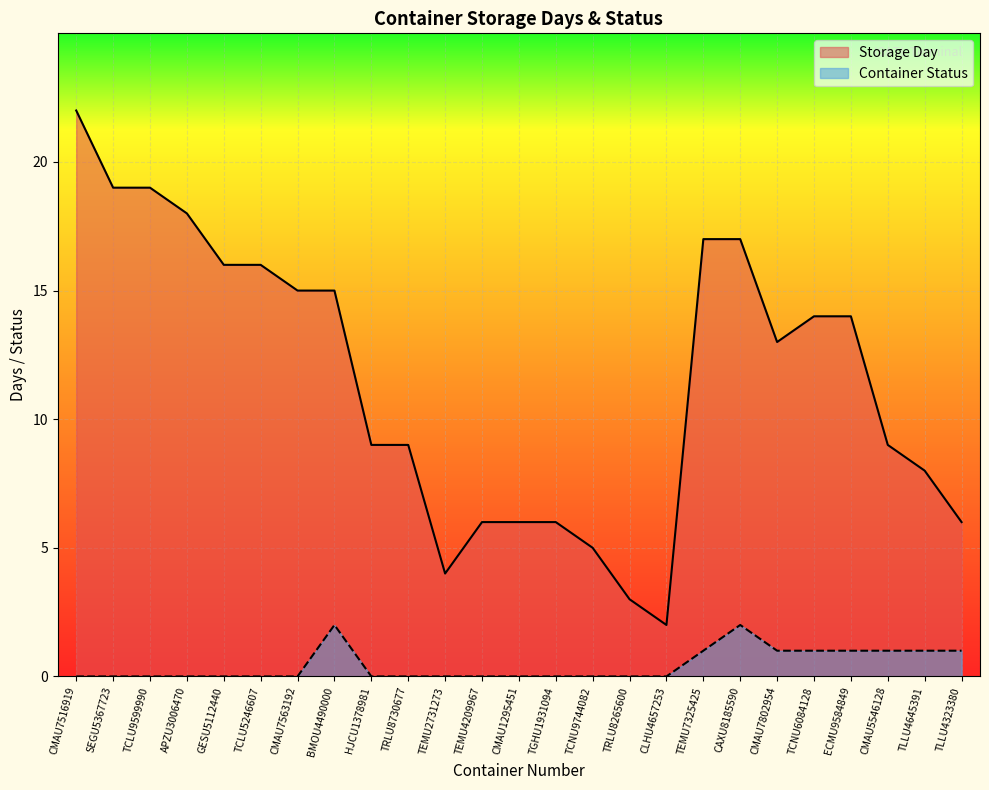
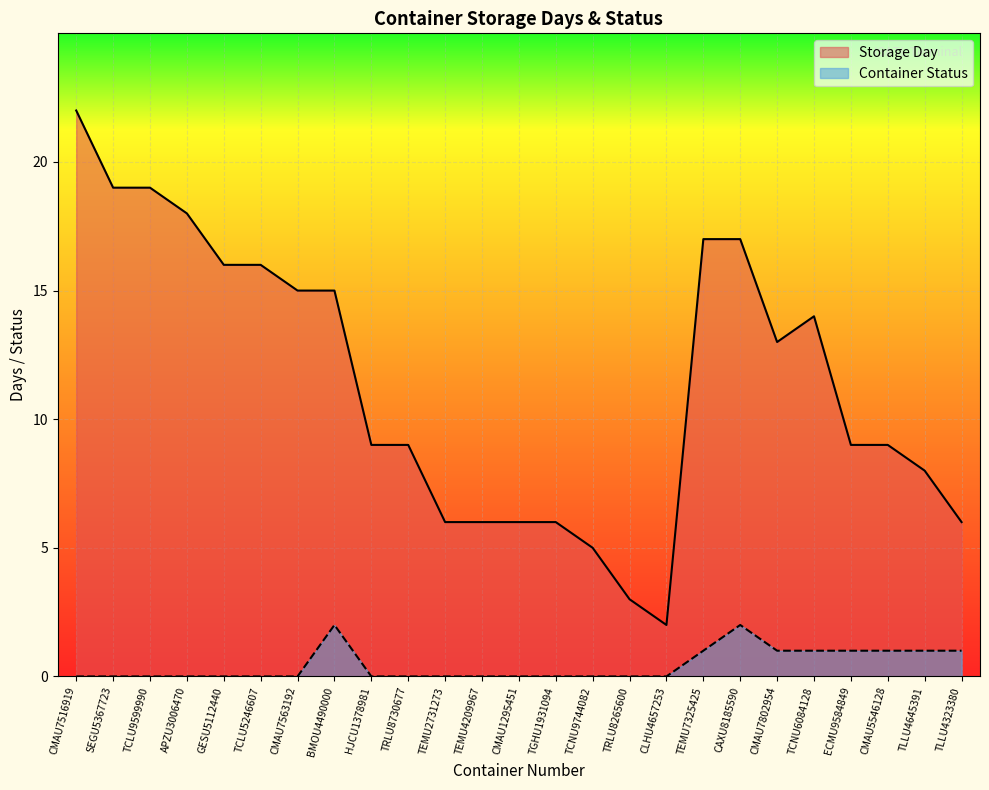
Storage Day, TEMU2731273: 4 -> 6
Storage Day, ECMU9584849: 14 -> 9
